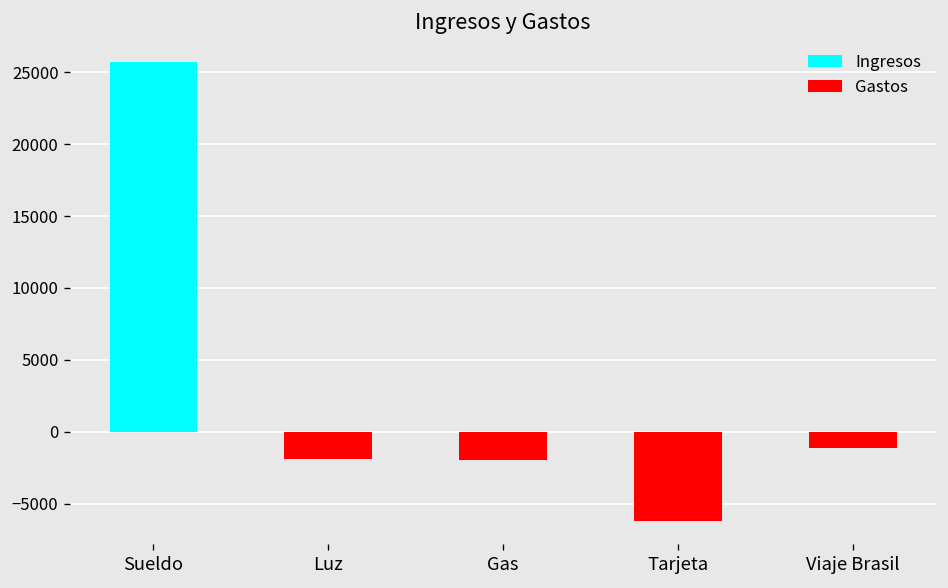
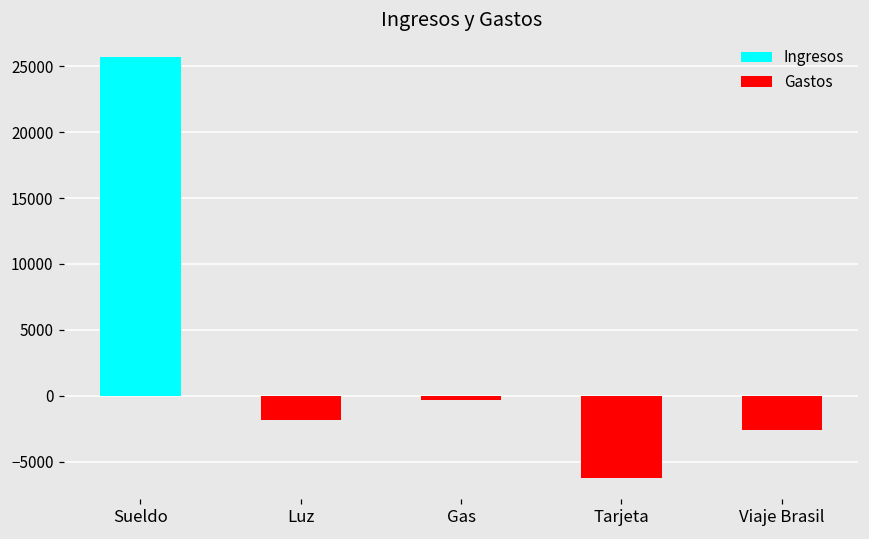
Gas: -2000 -> -300
Viaje Brasil: -1200 -> -2600
